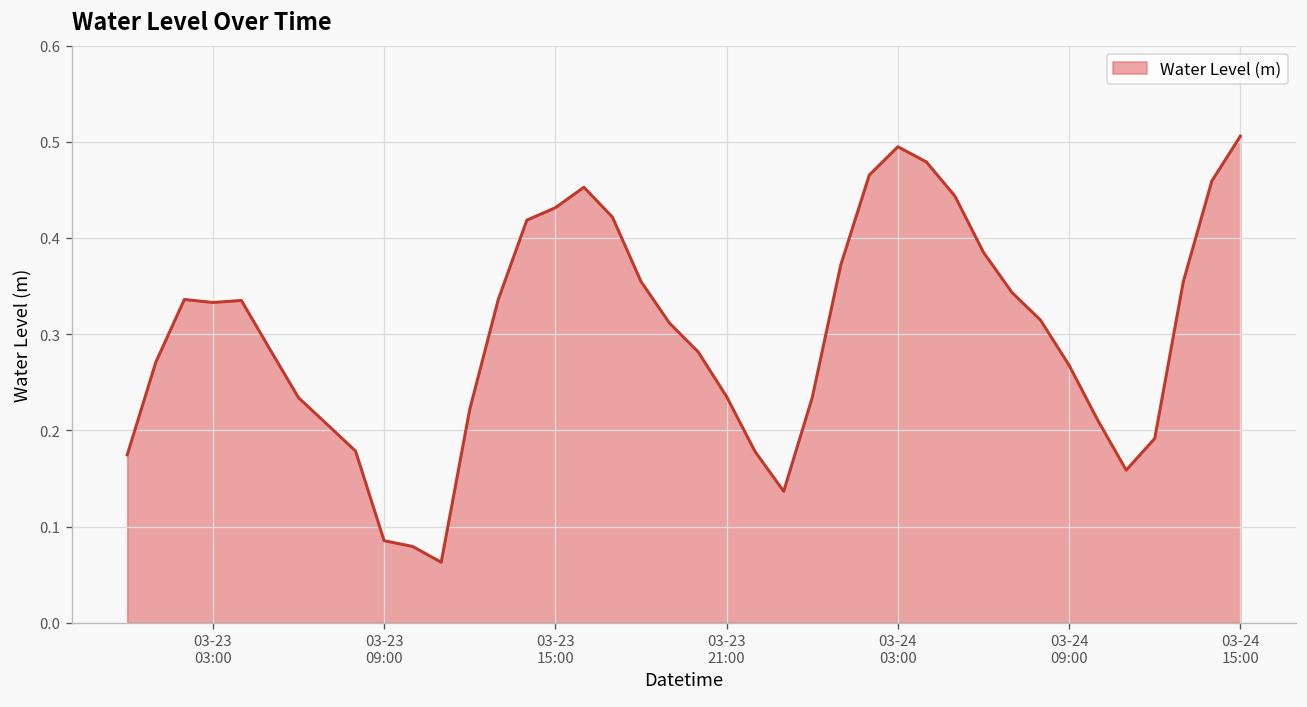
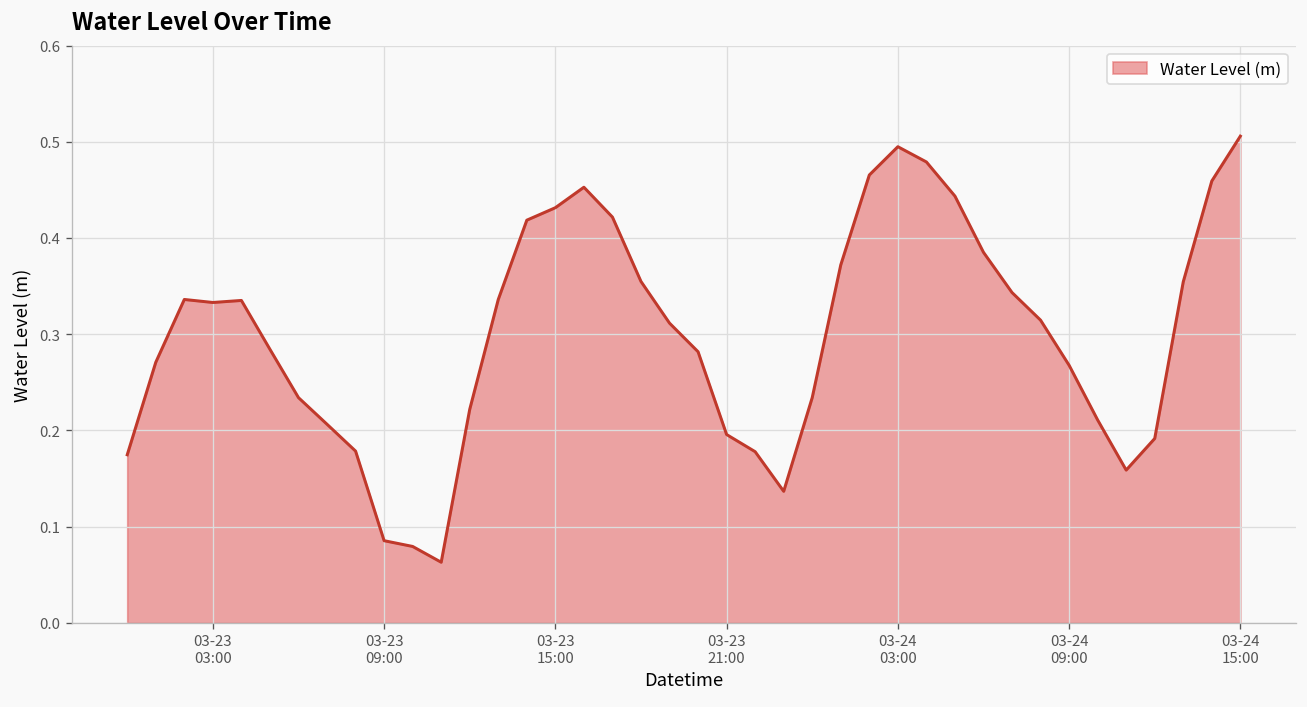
03-23 21:00: 0.24 -> 0.20
